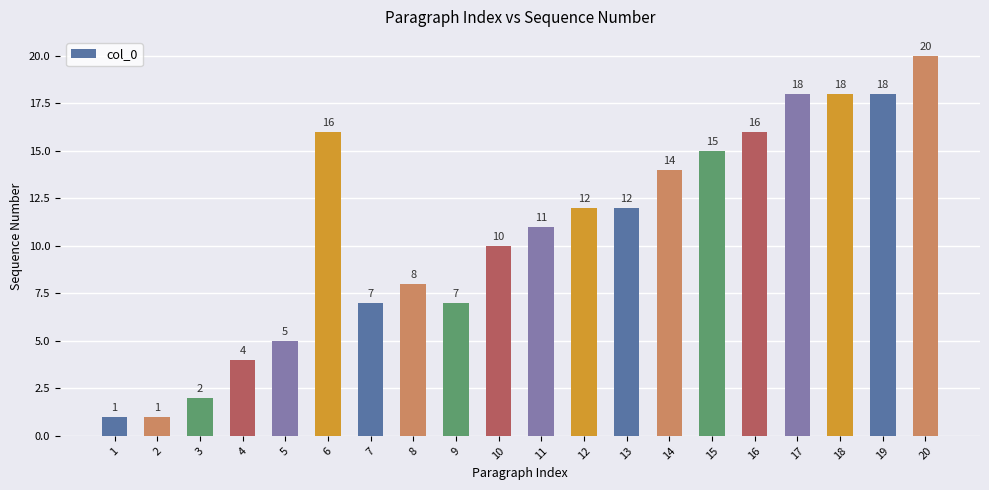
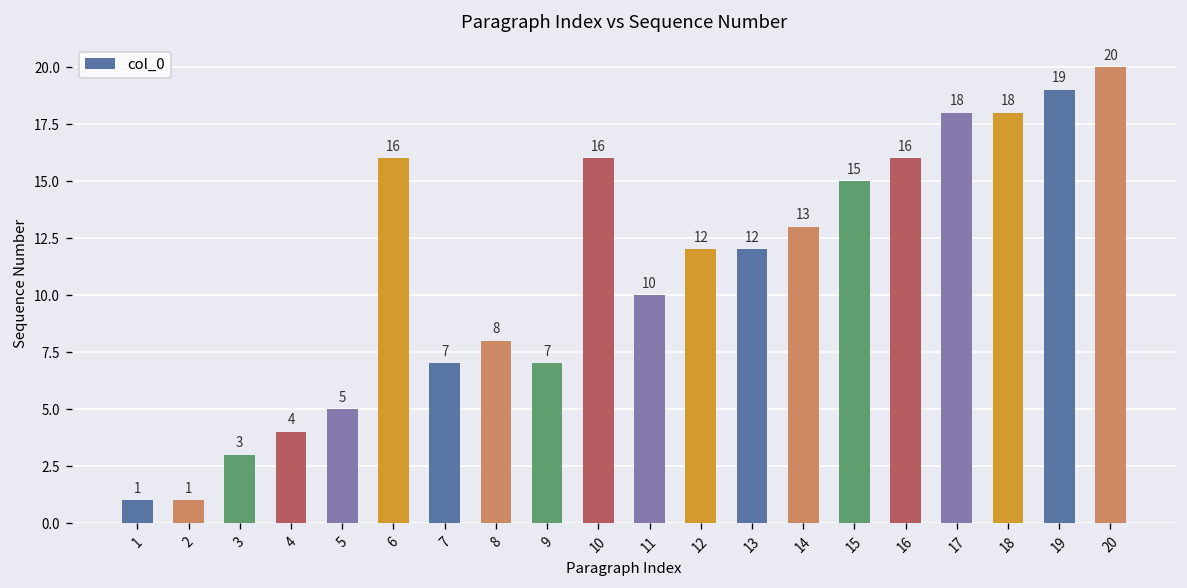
3: 2 -> 3
10: 10 -> 16
11: 11 -> 10
14: 14 -> 13
19: 18 -> 19
